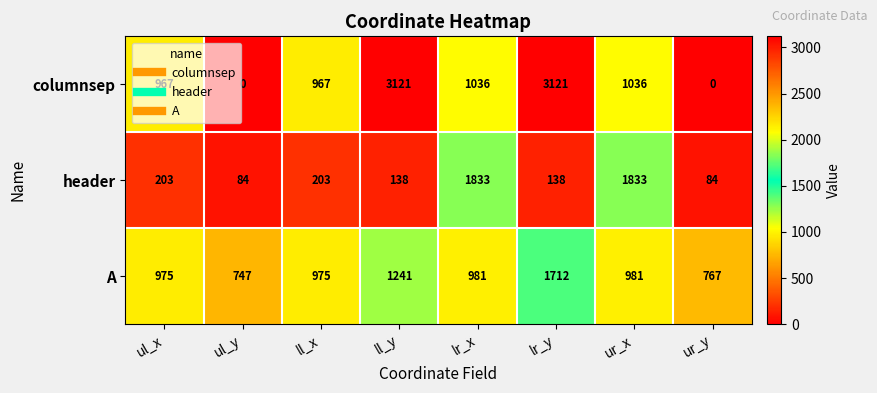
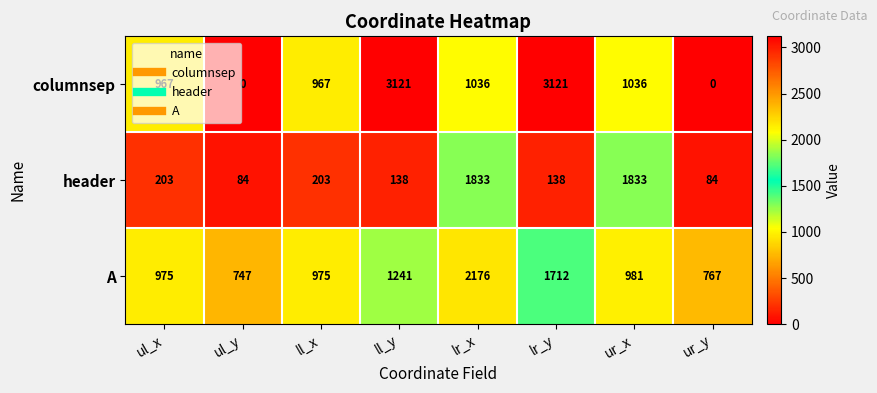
A, lr_x: 981 -> 2176
